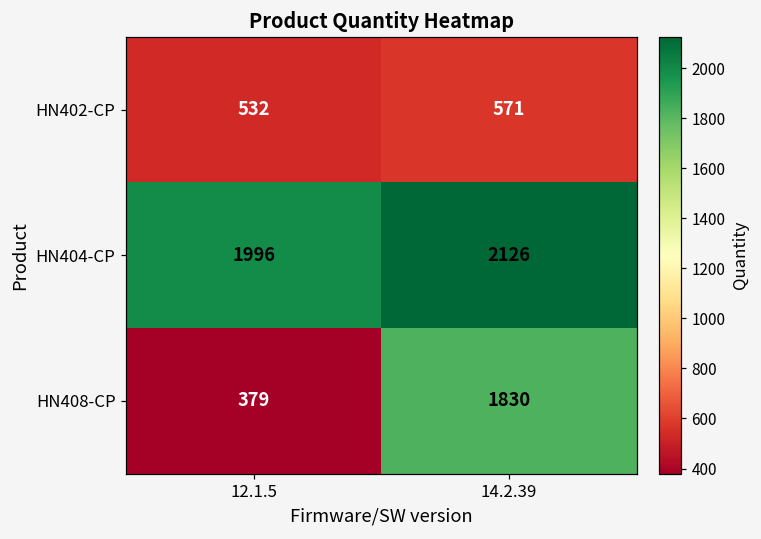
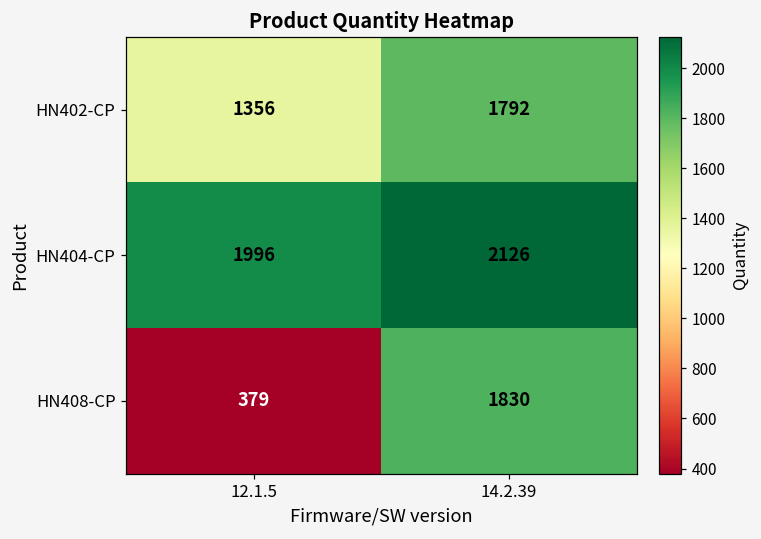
HN402-CP, 12.1.5: 532 -> 1356
HN402-CP, 14.2.39: 571 -> 1792
